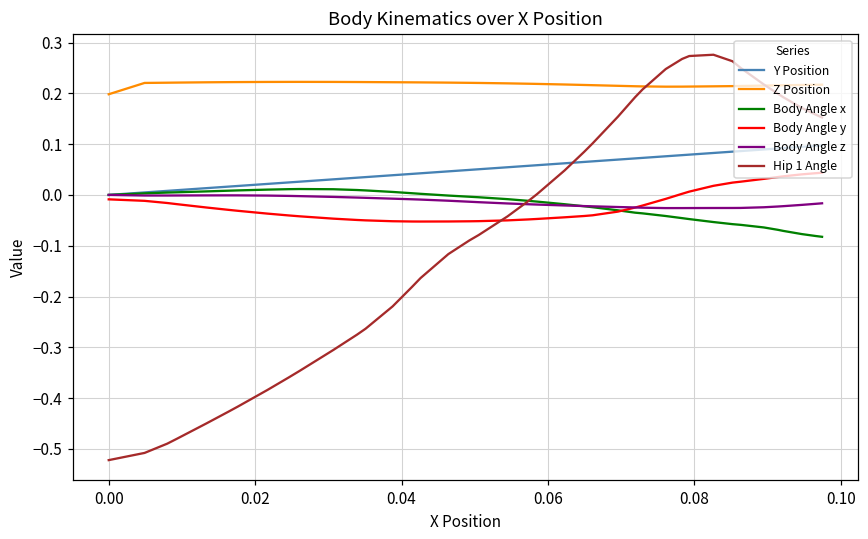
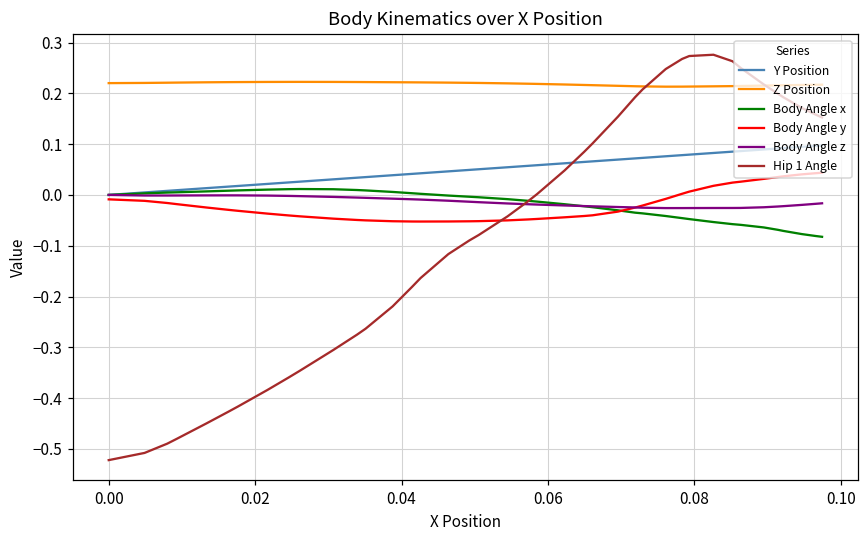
Z Position, 0.00: 0.20 -> 0.22
